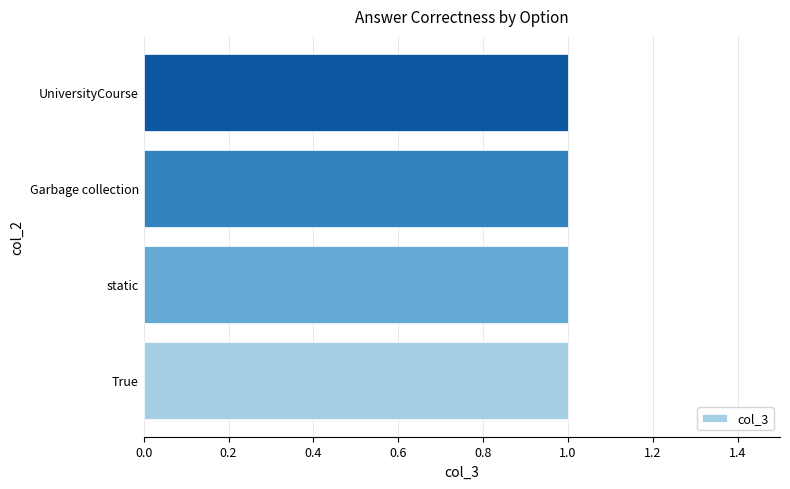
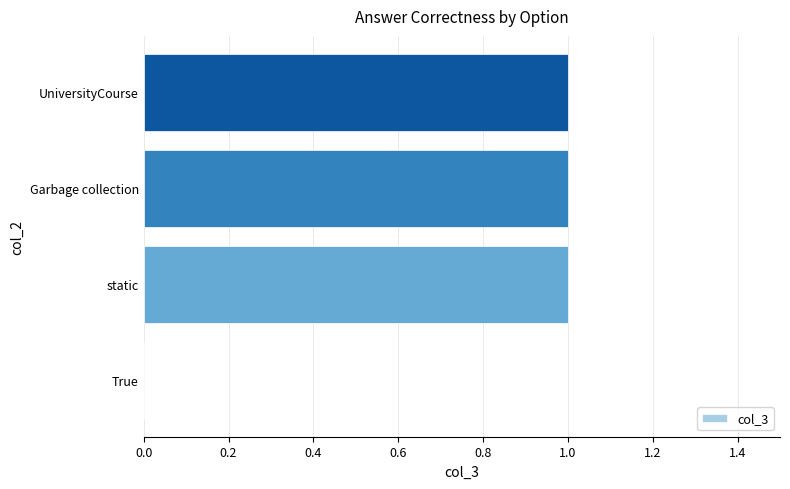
True: 1 -> 0
